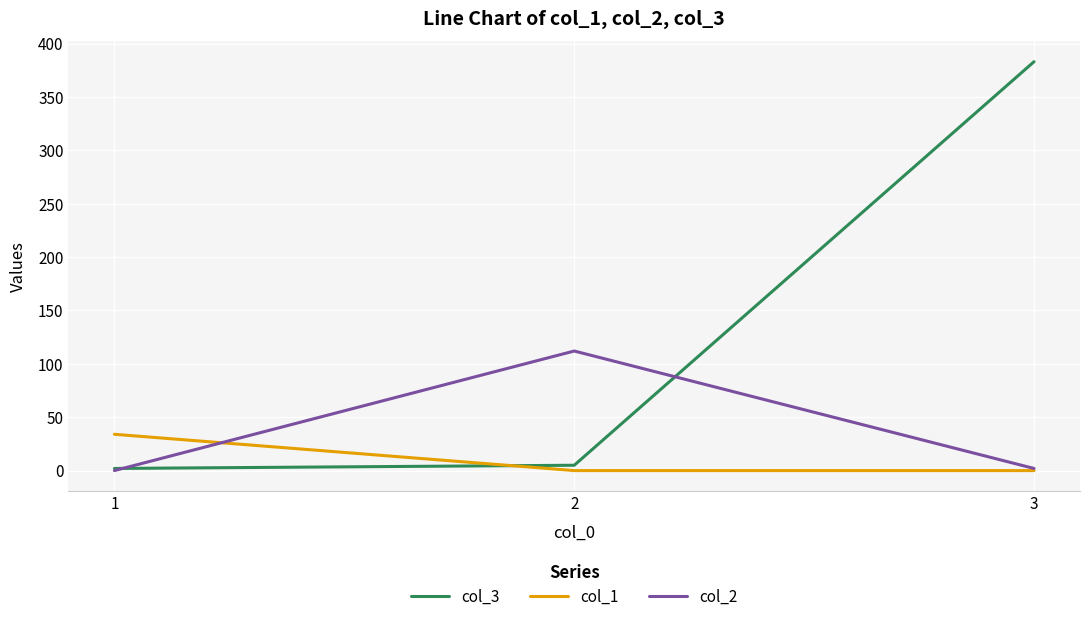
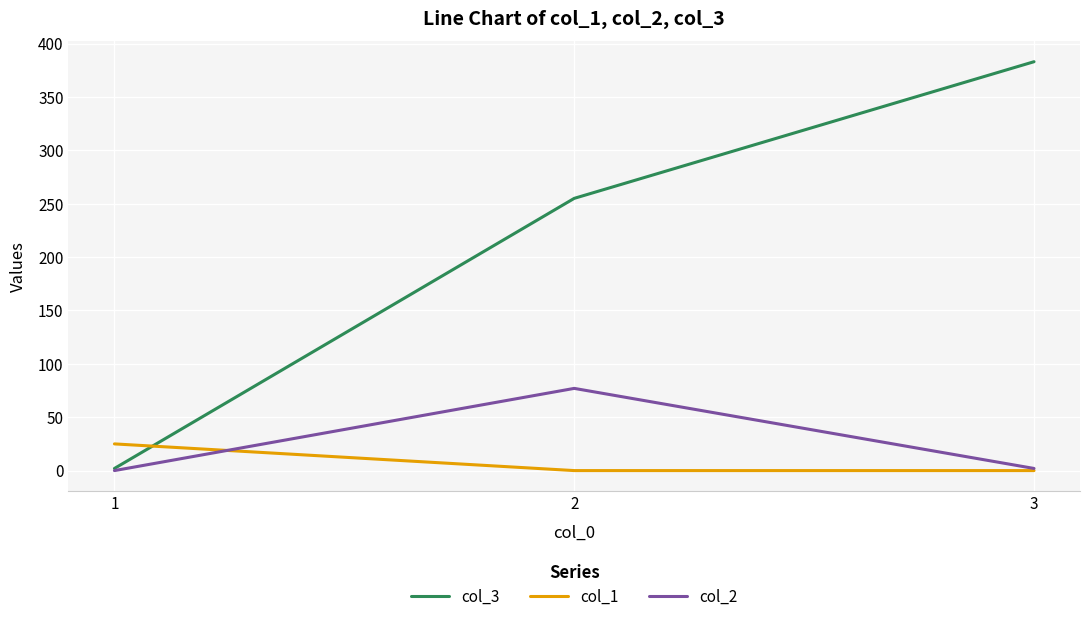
col_1, 1: 34 -> 25
col_3, 2: 5 -> 255
col_2, 2: 112 -> 77
